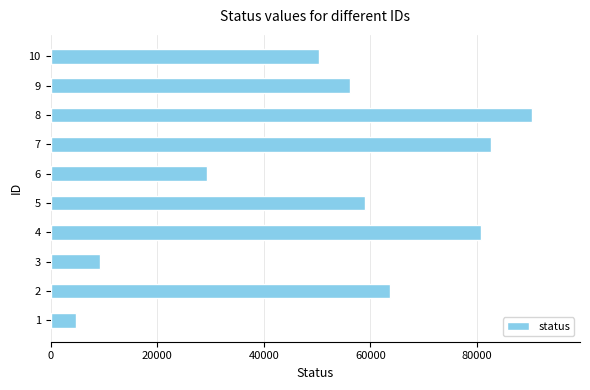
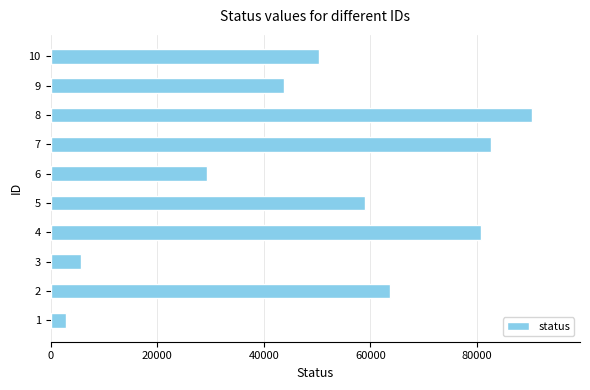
9: 56000 -> 44000
3: 9000 -> 6000
1: 5000 -> 3000
